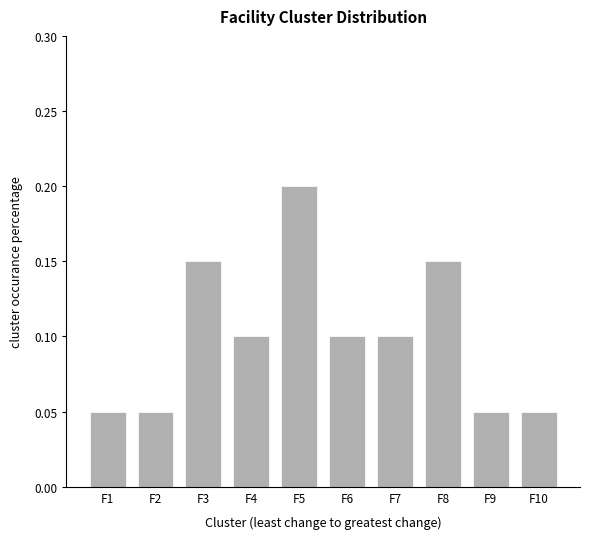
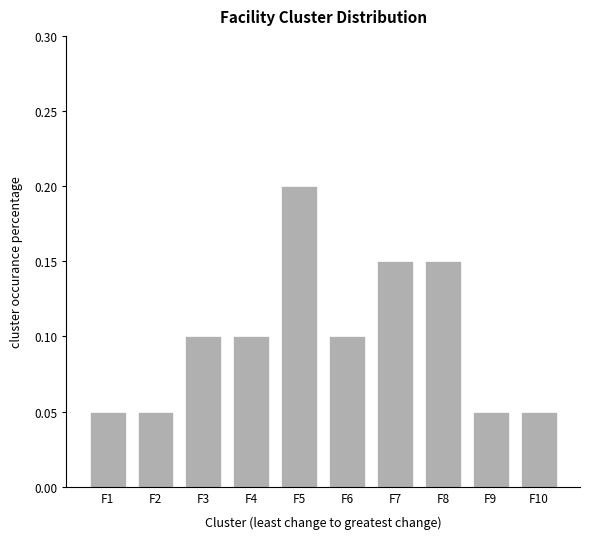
F3: 0.150 -> 0.100
F7: 0.100 -> 0.150
